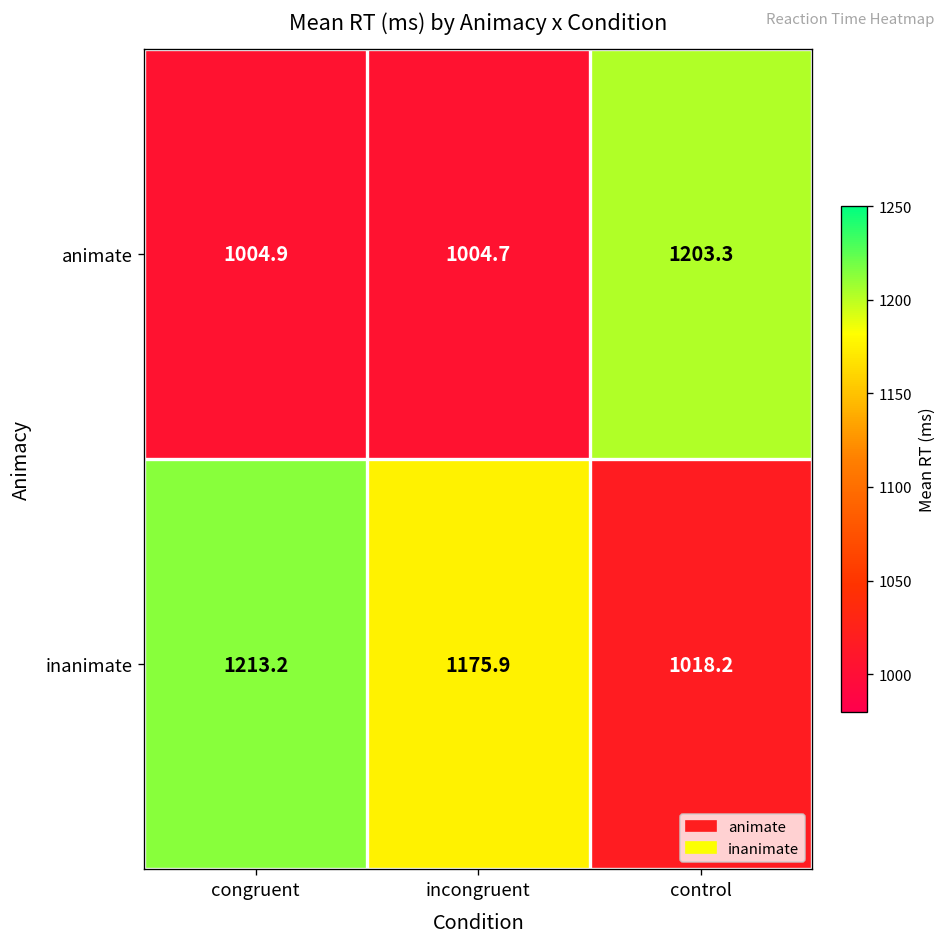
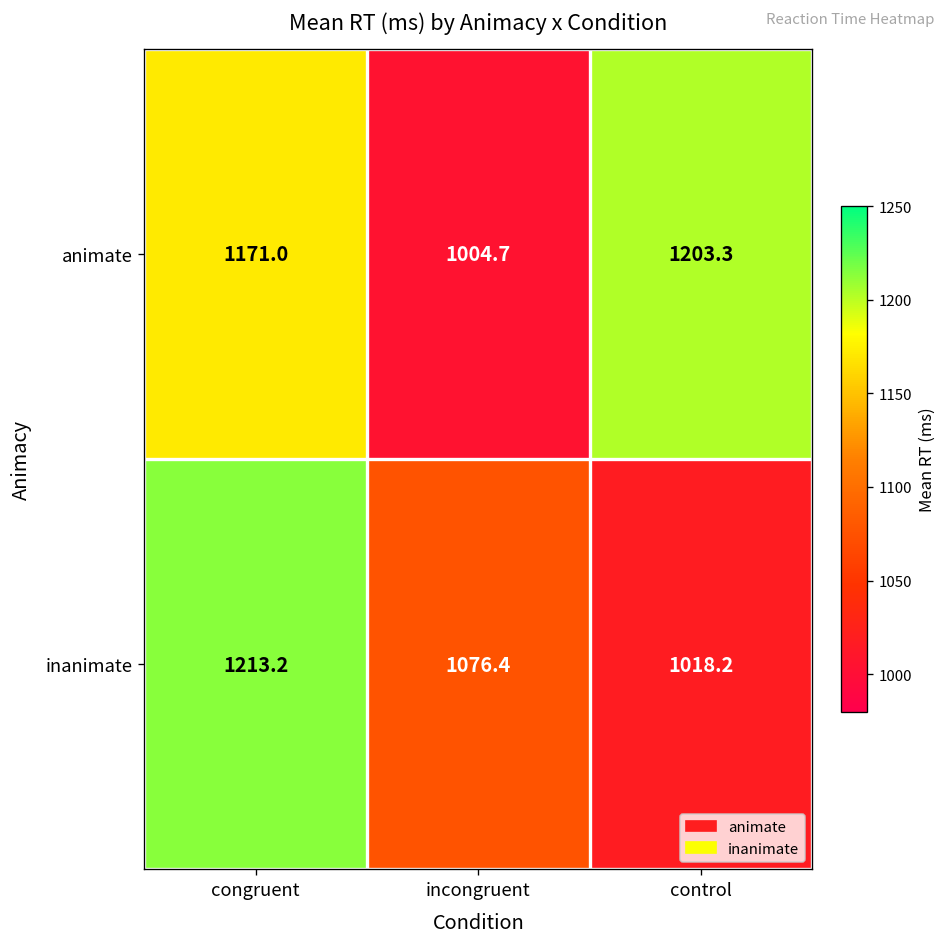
animate, congruent: 1004.9 -> 1171.0
inanimate, incongruent: 1175.9 -> 1076.4
